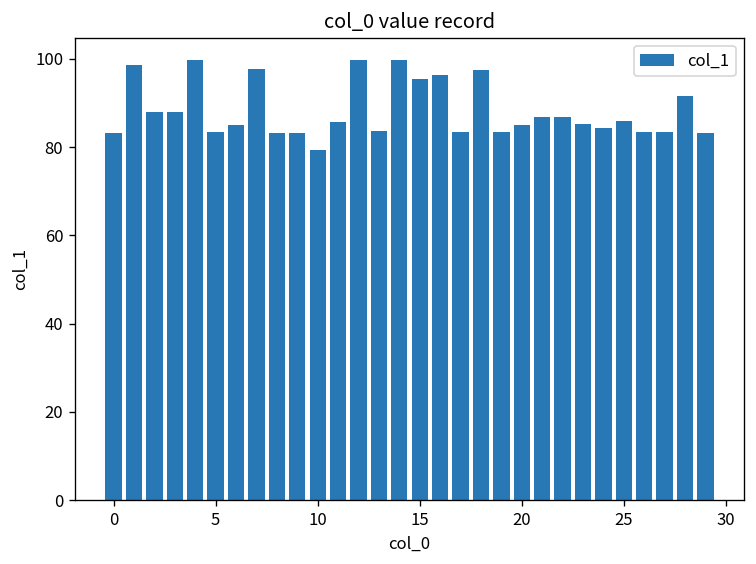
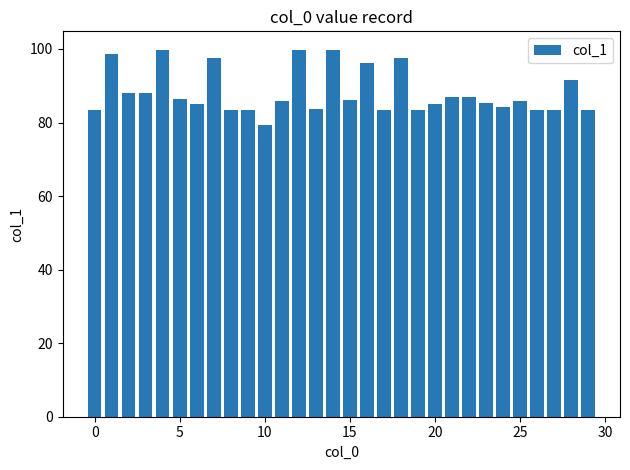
5: 83 -> 86
15: 95 -> 86
